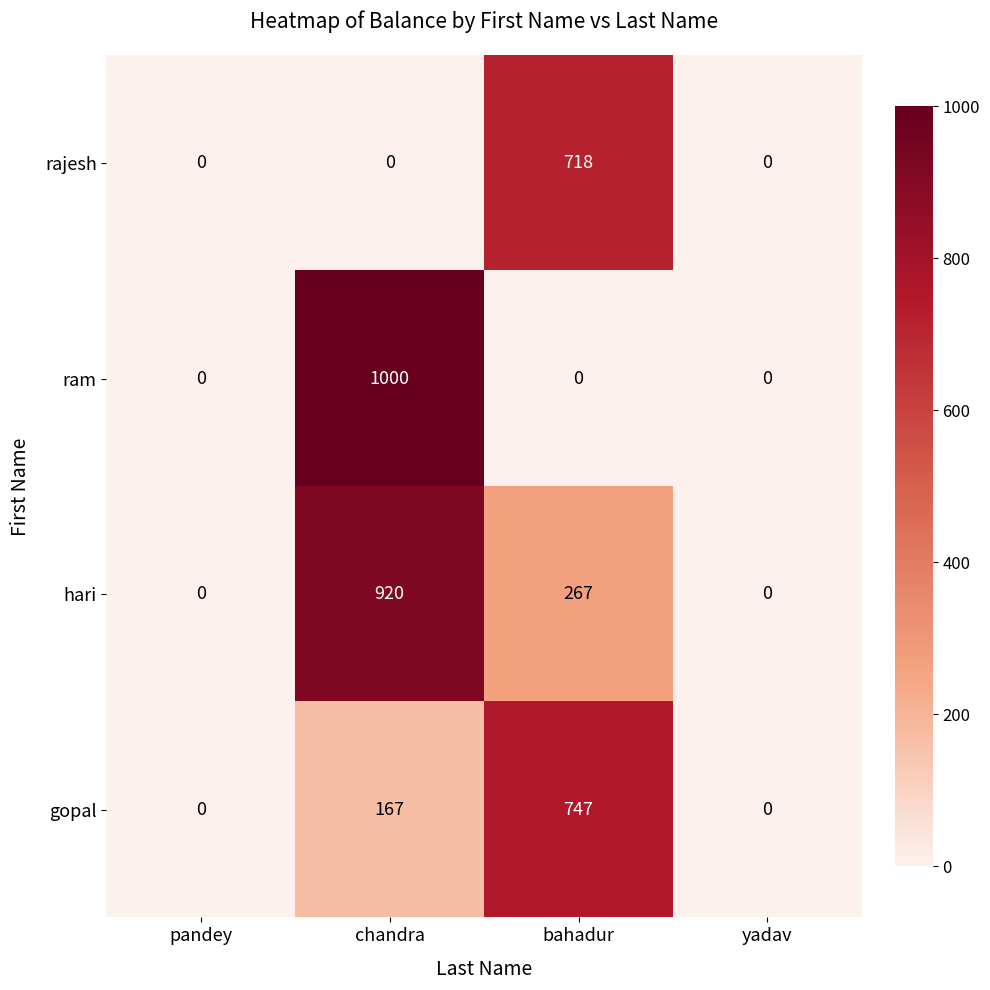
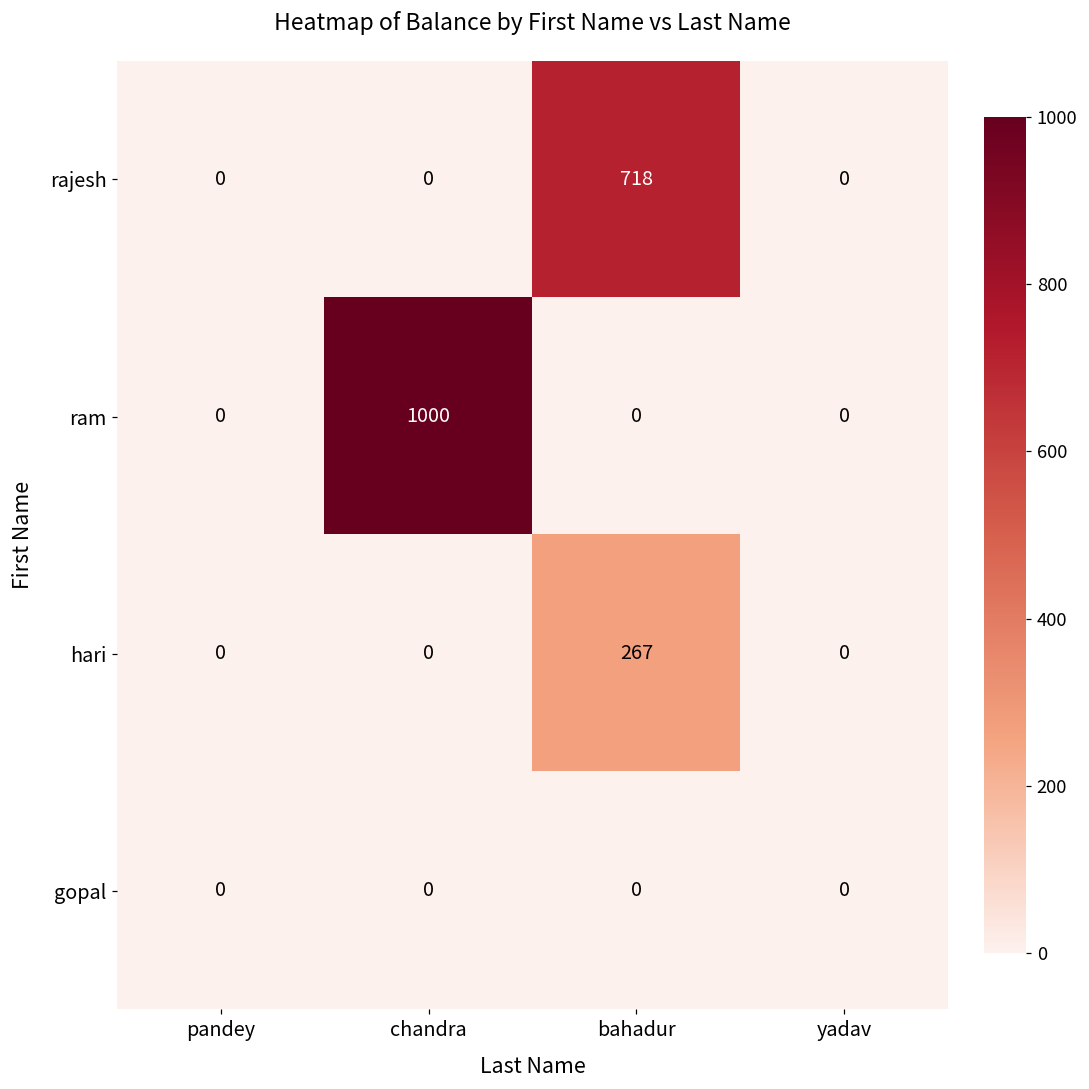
hari, chandra: 920 -> 0
gopal, chandra: 167 -> 0
gopal, bahadur: 747 -> 0
